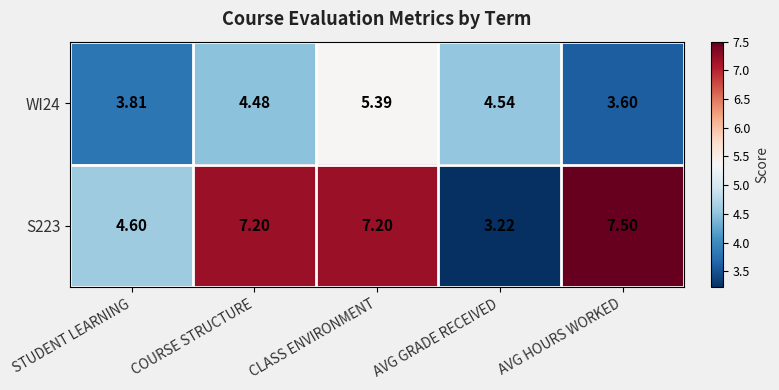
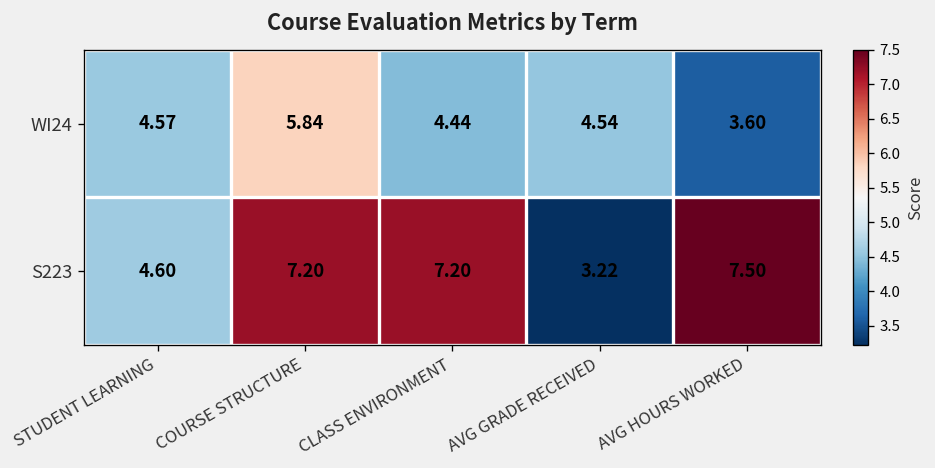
WI24, STUDENT LEARNING: 3.81 -> 4.57
WI24, COURSE STRUCTURE: 4.48 -> 5.84
WI24, CLASS ENVIRONMENT: 5.39 -> 4.44
